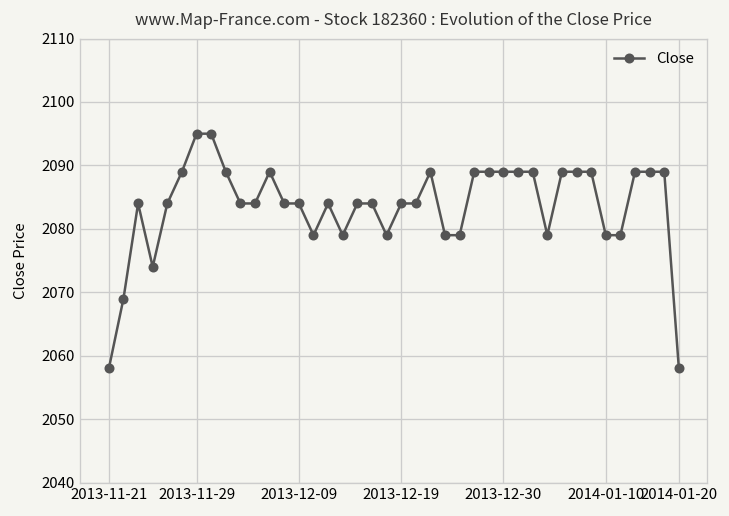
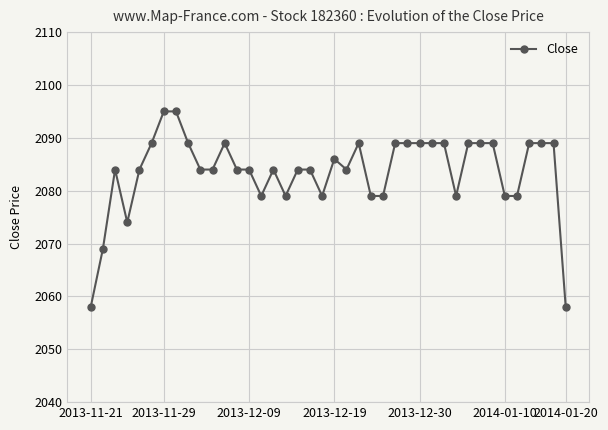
2013-12-19: 2084 -> 2086
